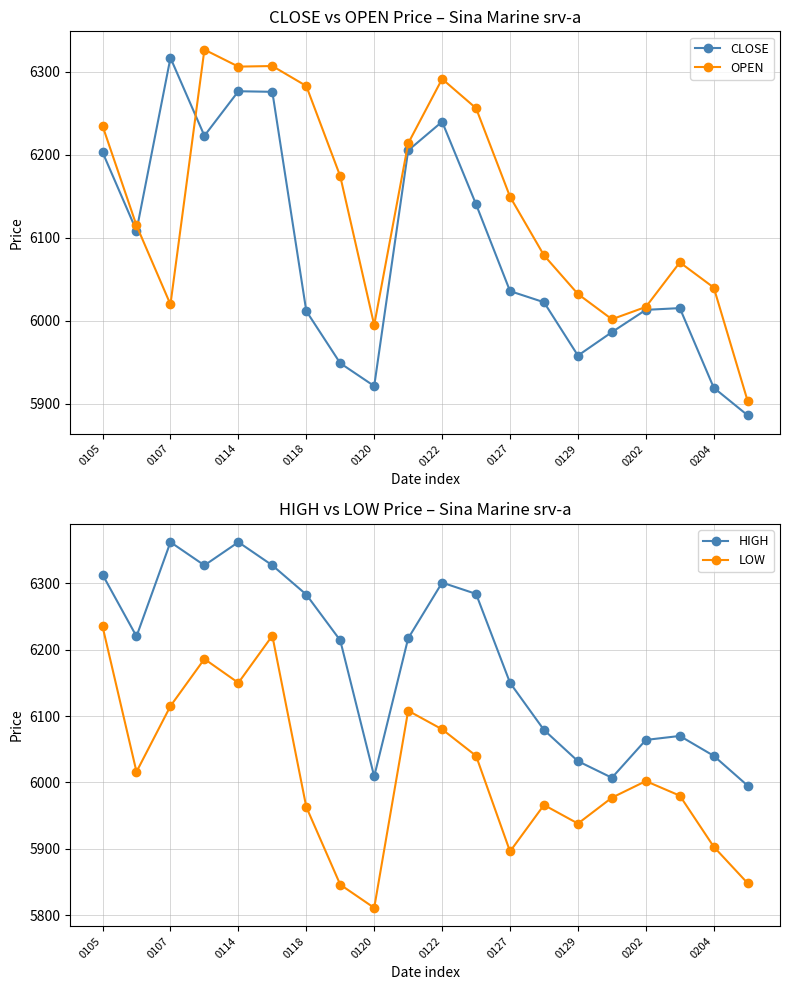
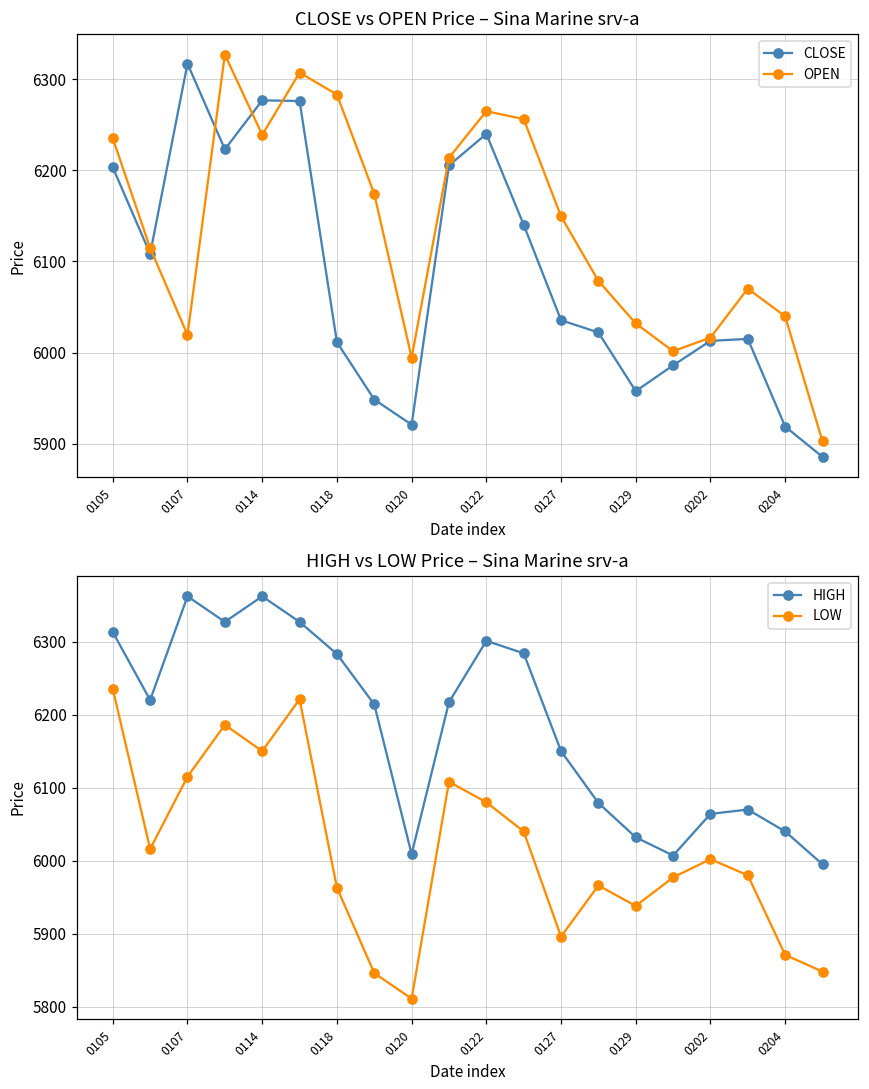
CLOSE vs OPEN Price – Sina Marine srv-a, OPEN, 0114: 6310 -> 6240
CLOSE vs OPEN Price – Sina Marine srv-a, OPEN, 0122: 6290 -> 6260
HIGH vs LOW Price – Sina Marine srv-a, LOW, 0204: 5900 -> 5870
